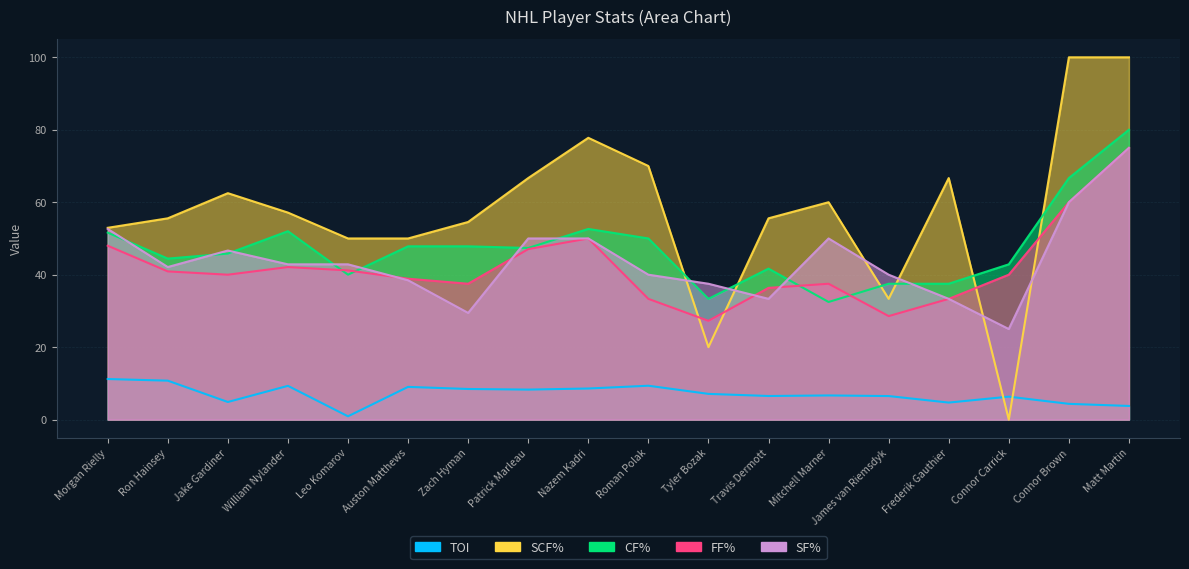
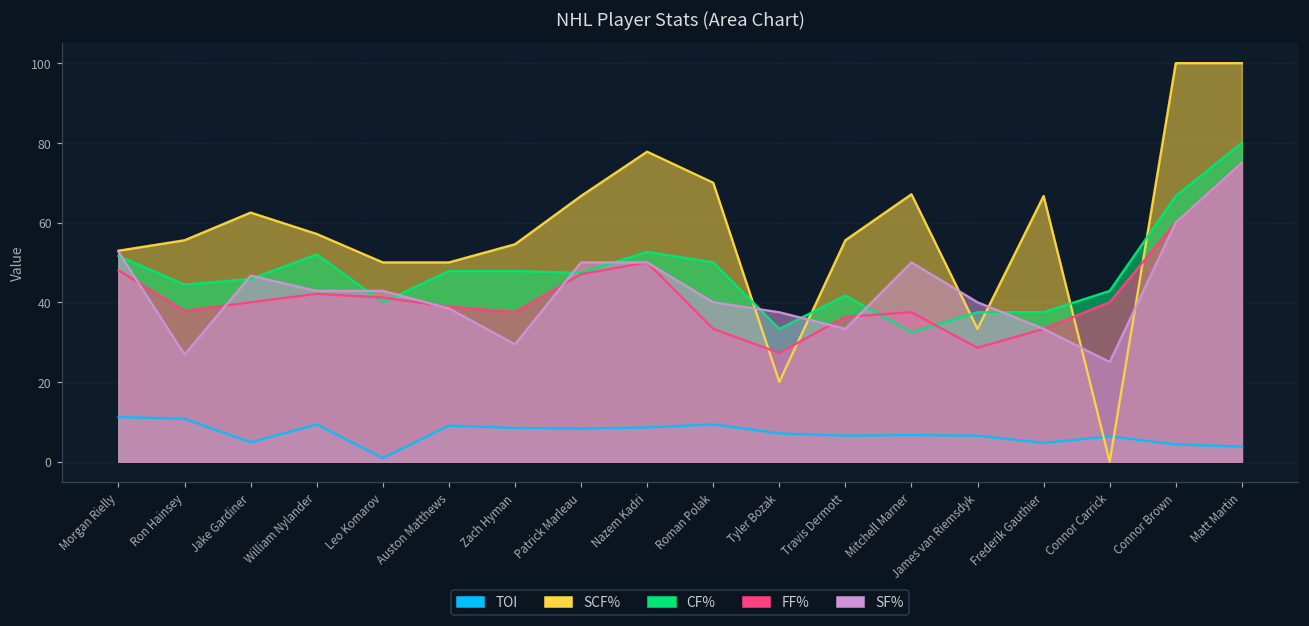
FF%, Ron Hainsey: 41 -> 38
SF%, Ron Hainsey: 42 -> 27
SCF%, Mitchell Marner: 60 -> 67
